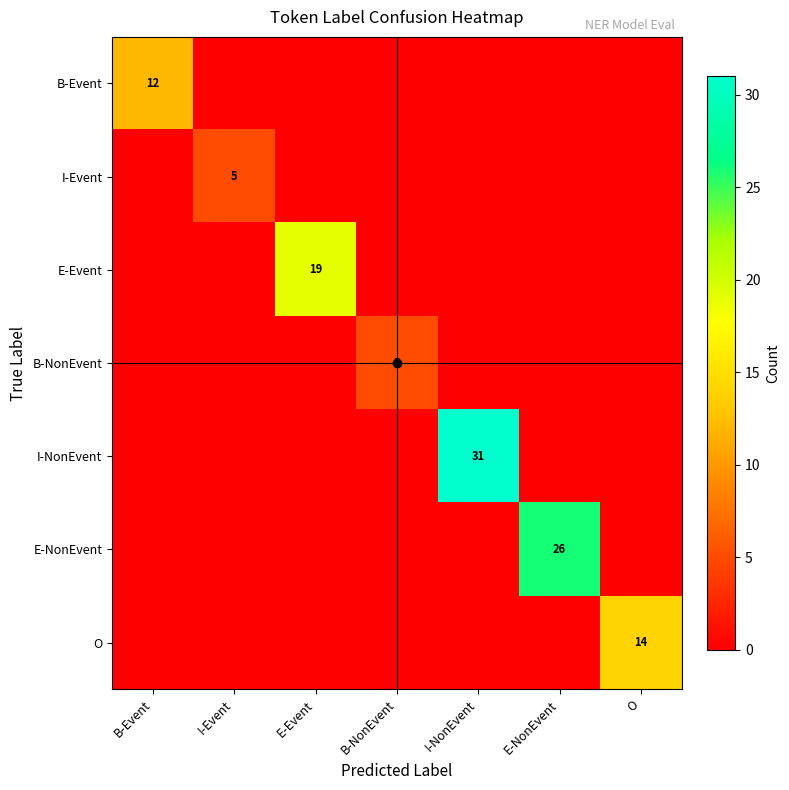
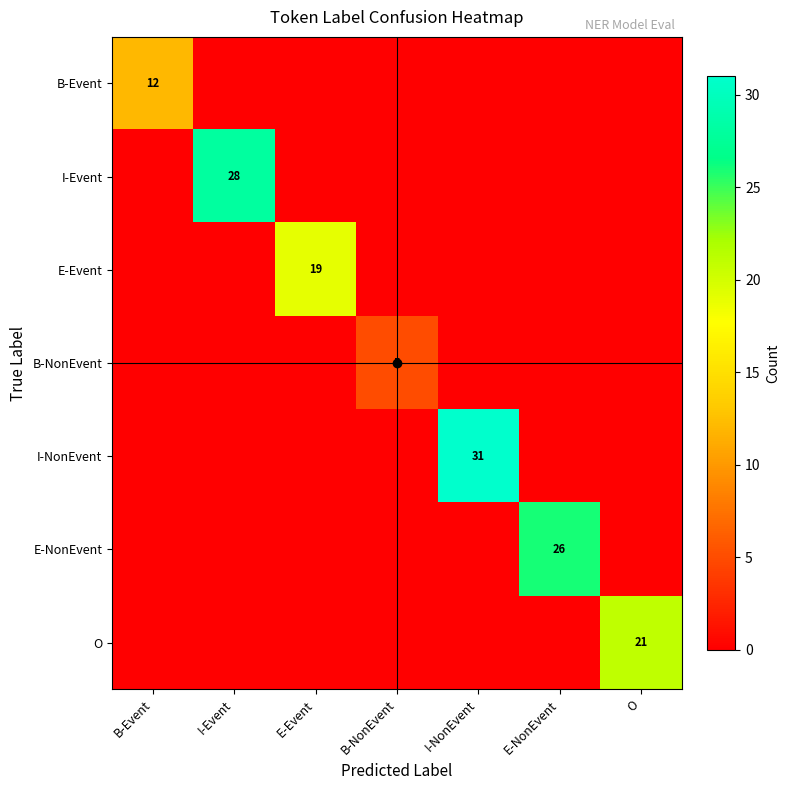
I-Event, I-Event: 5 -> 28
O, O: 14 -> 21
